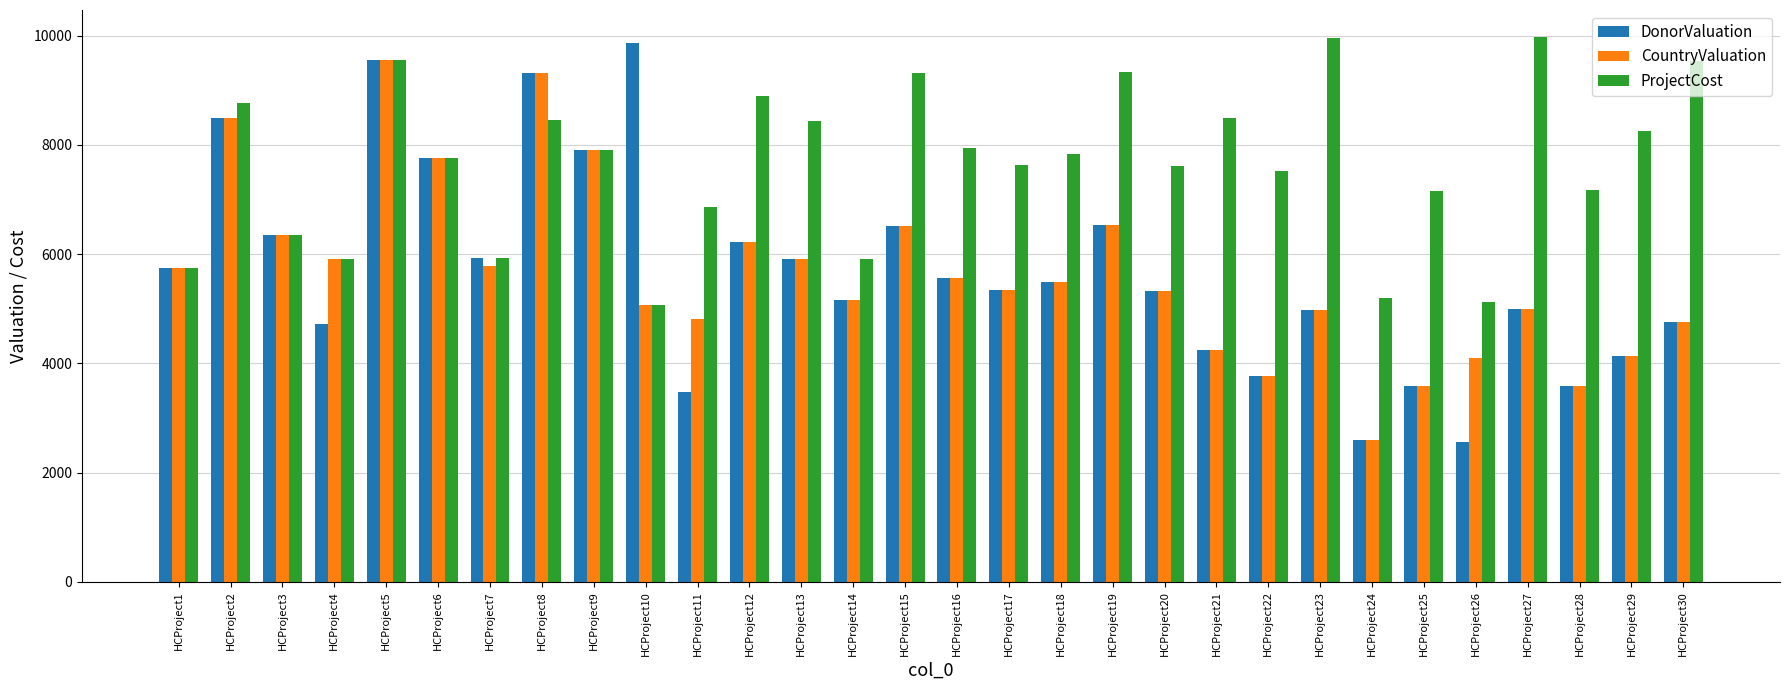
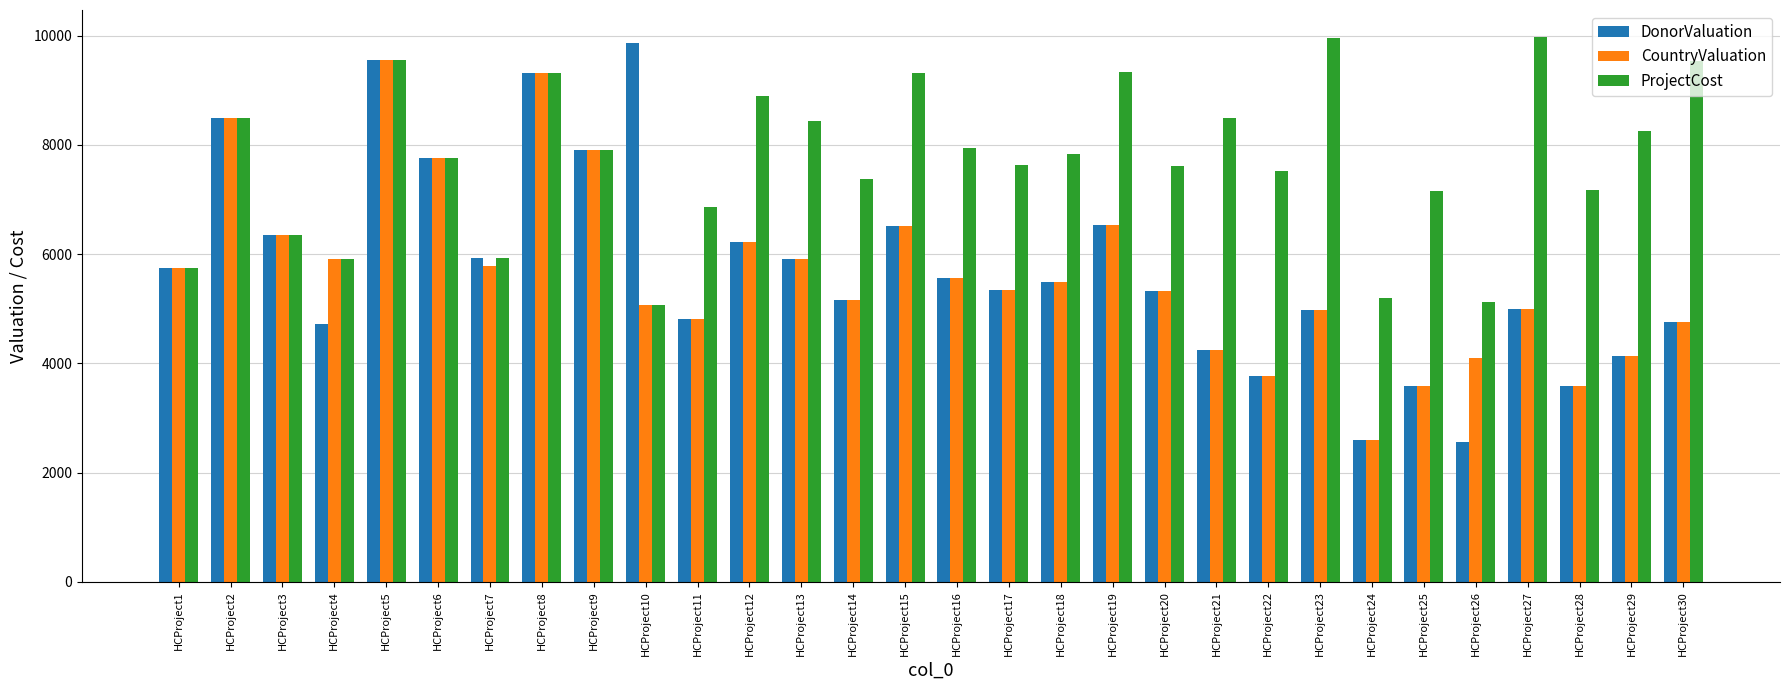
ProjectCost, HCProject2: 8800 -> 8500
ProjectCost, HCProject8: 8500 -> 9300
DonorValuation, HCProject11: 3500 -> 4800
ProjectCost, HCProject14: 5900 -> 7400
